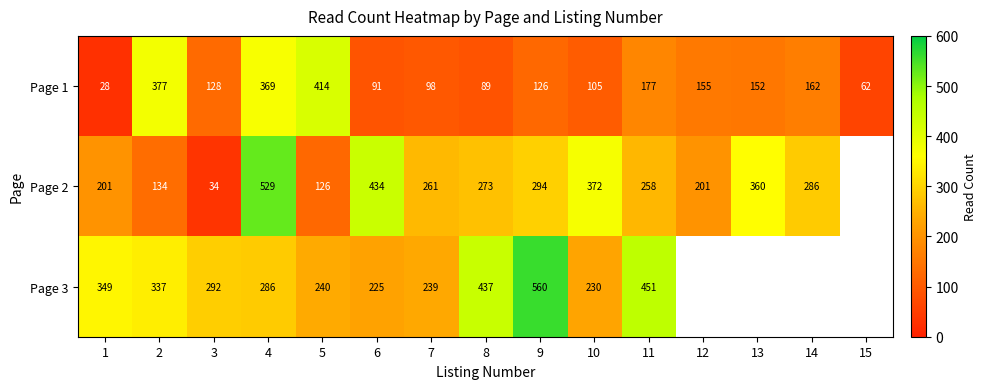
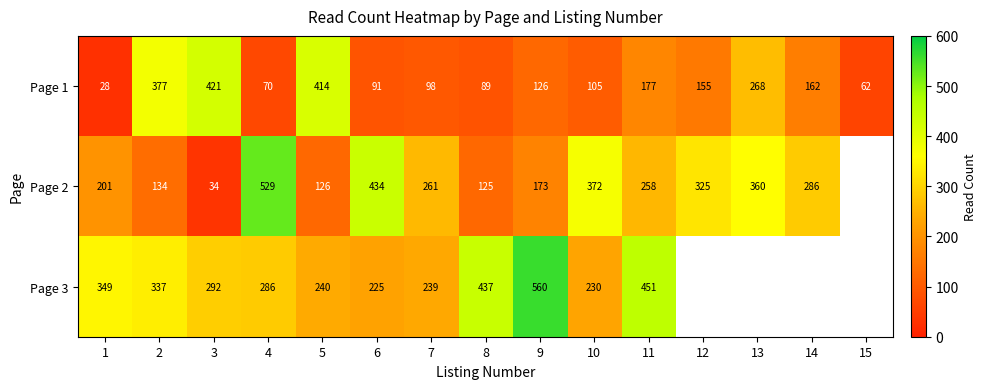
Page 1, 3: 128 -> 421
Page 1, 4: 369 -> 70
Page 1, 13: 152 -> 268
Page 2, 8: 273 -> 125
Page 2, 9: 294 -> 173
Page 2, 12: 201 -> 325
